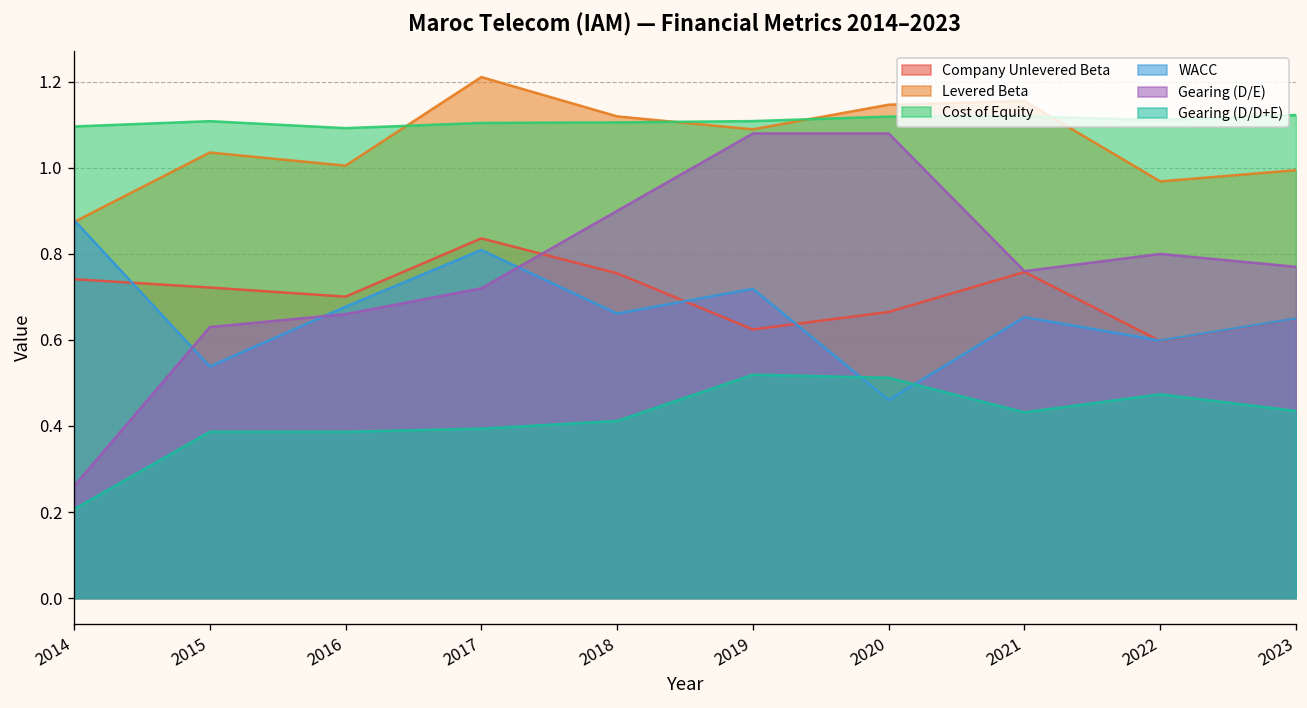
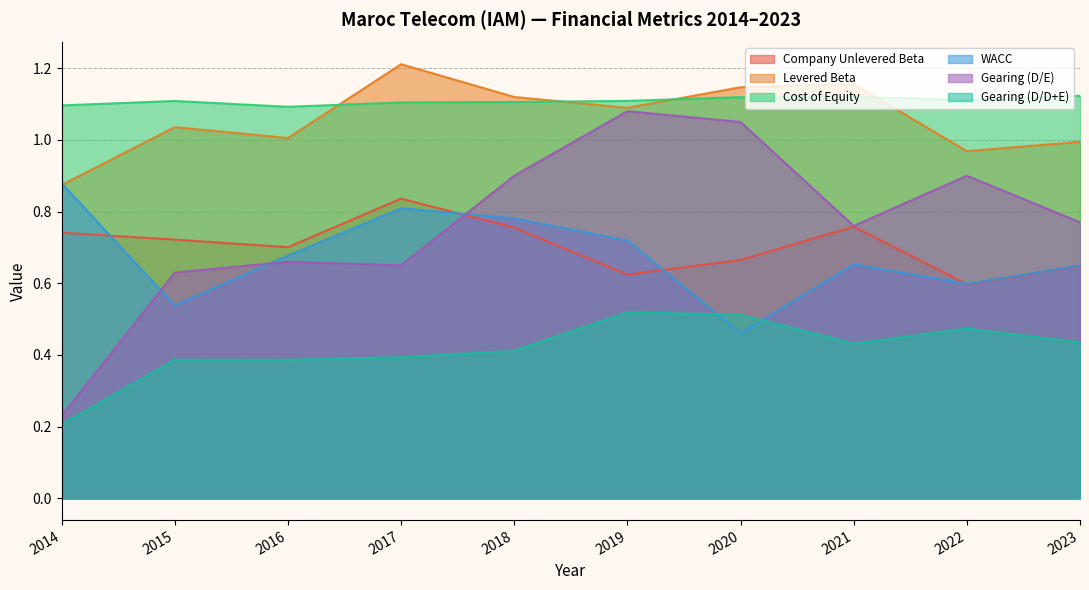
Gearing (D/E), 2014: 0.26 -> 0.23
Gearing (D/E), 2017: 0.72 -> 0.65
WACC, 2018: 0.66 -> 0.78
Gearing (D/E), 2020: 1.08 -> 1.05
Gearing (D/E), 2022: 0.8 -> 0.9
